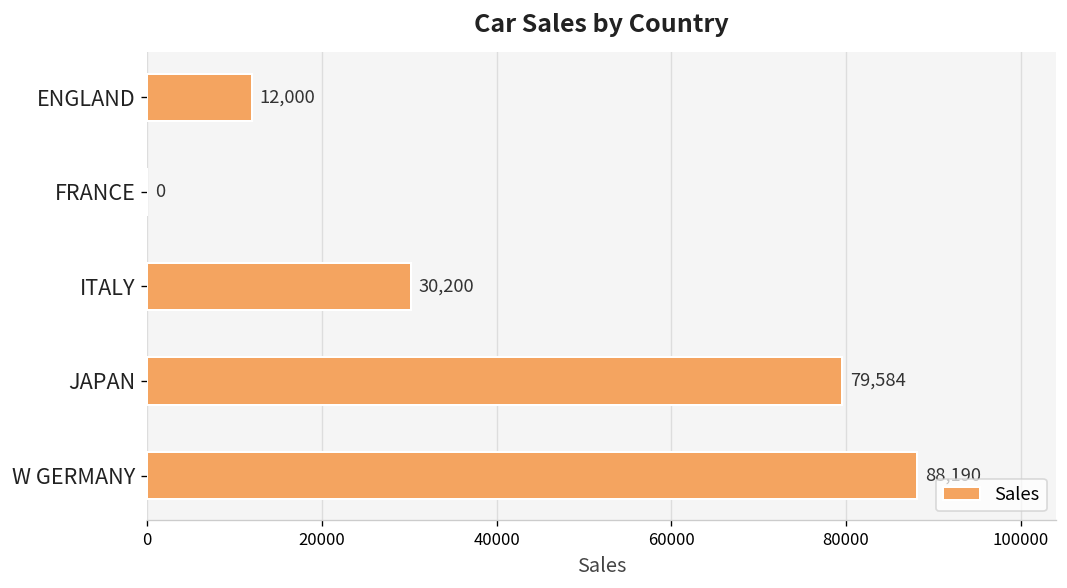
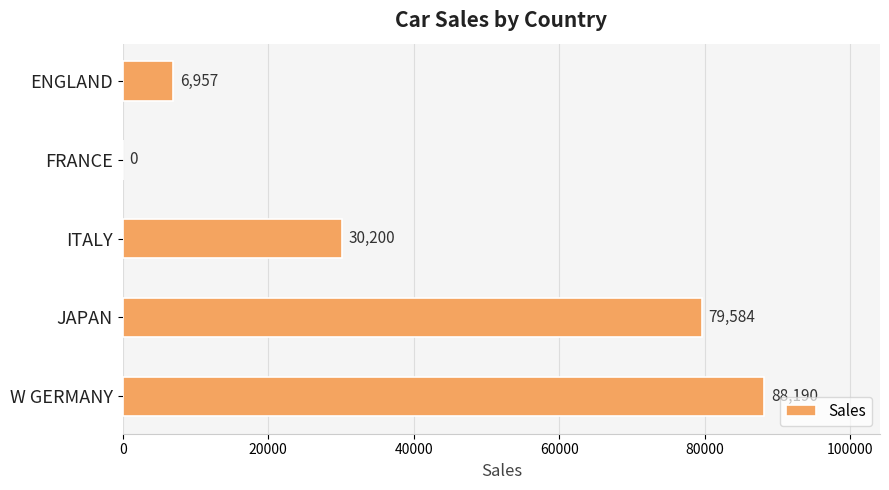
ENGLAND: 12,000 -> 6,957
